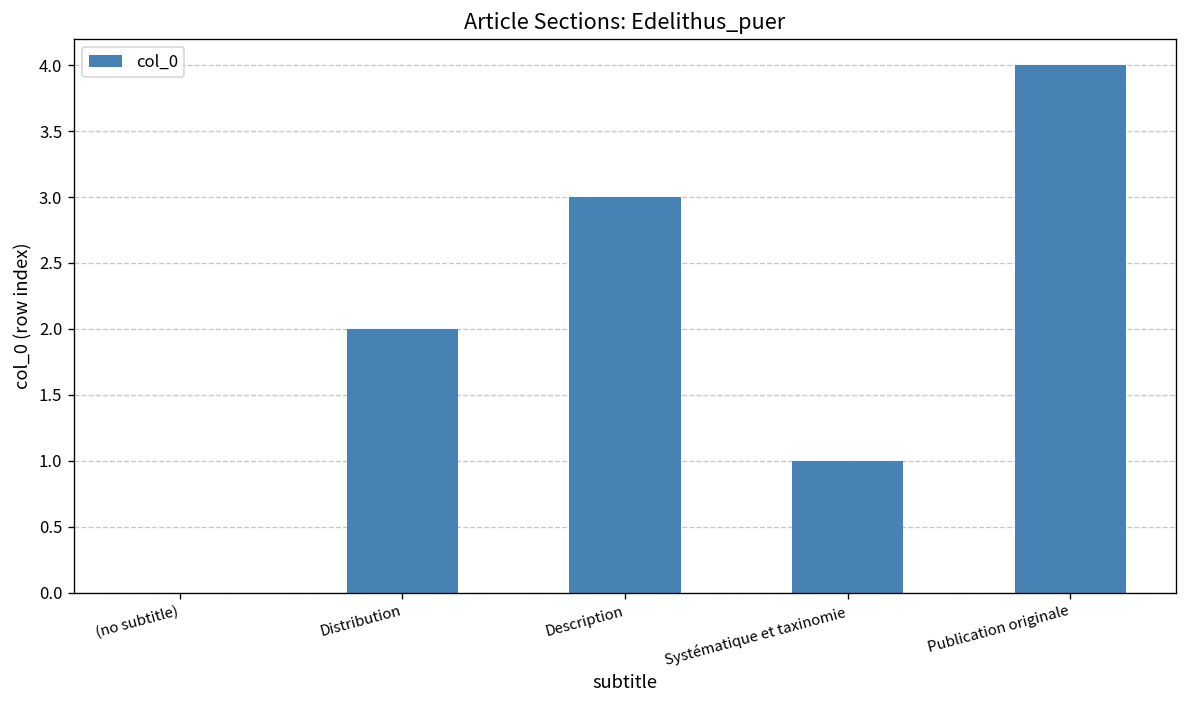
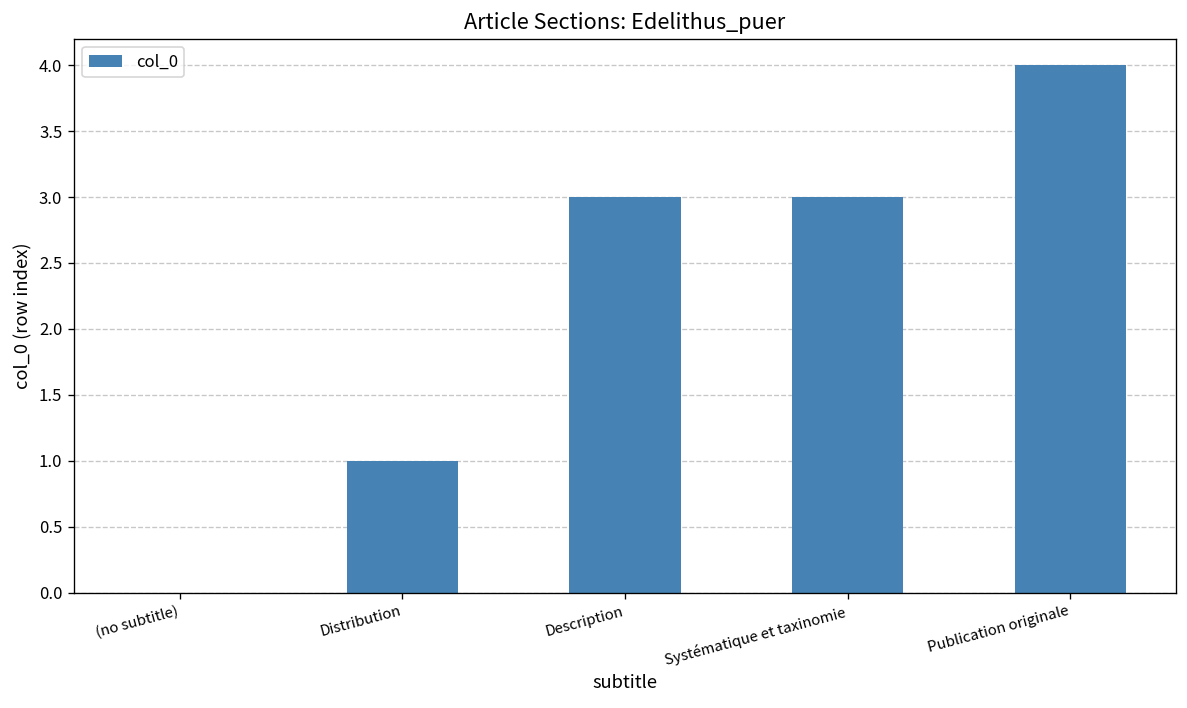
Distribution: 2 -> 1
Systématique et taxinomie: 1 -> 3
